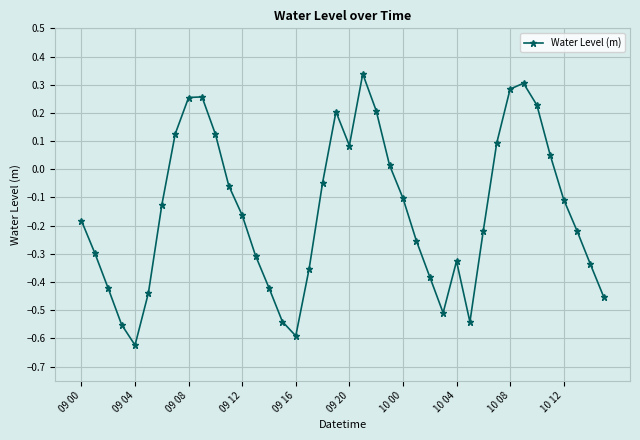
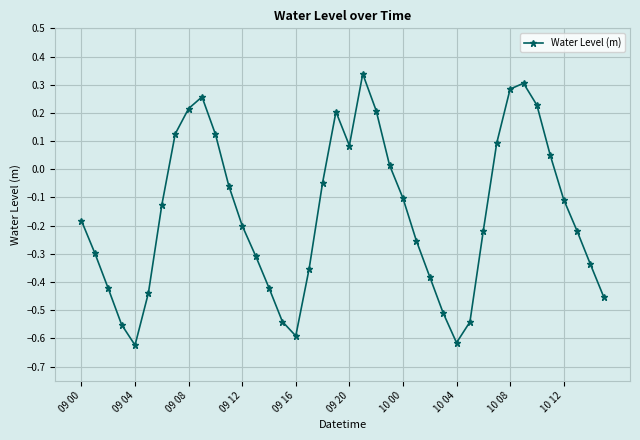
09 08: 0.25 -> 0.22
09 12: -0.16 -> -0.20
10 04: -0.33 -> -0.62
